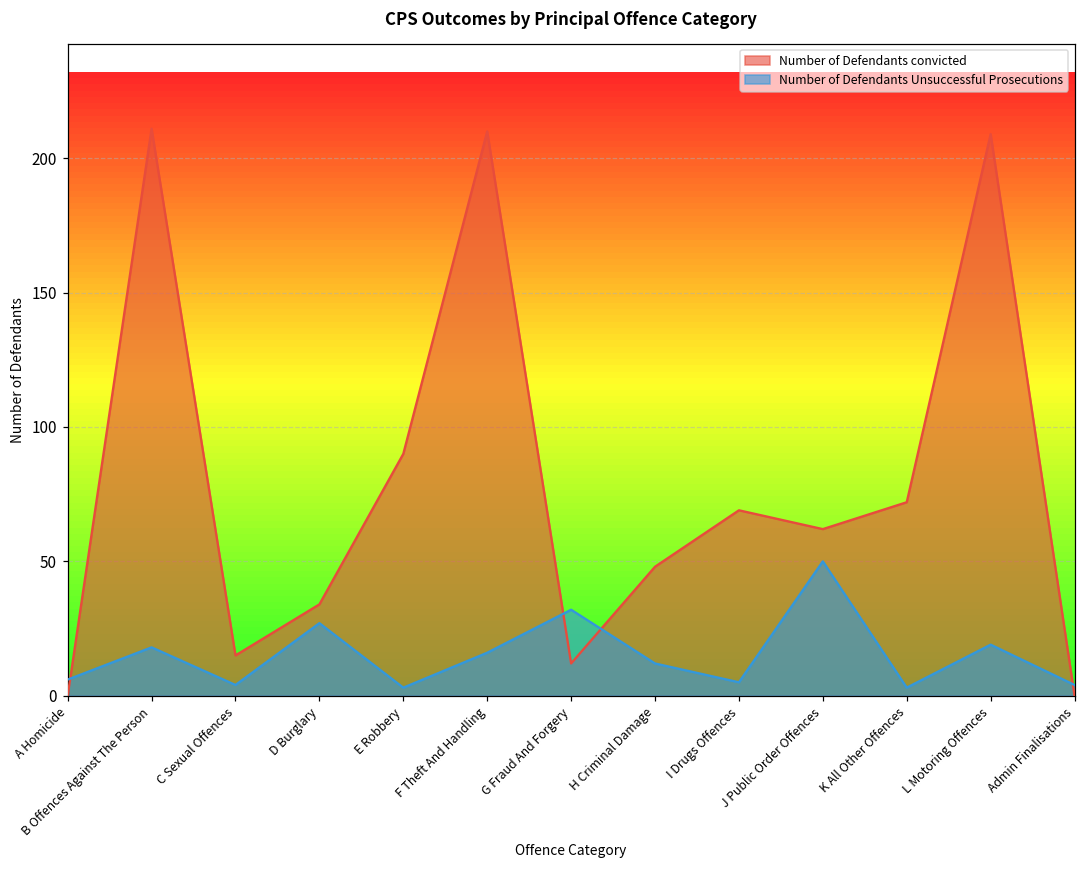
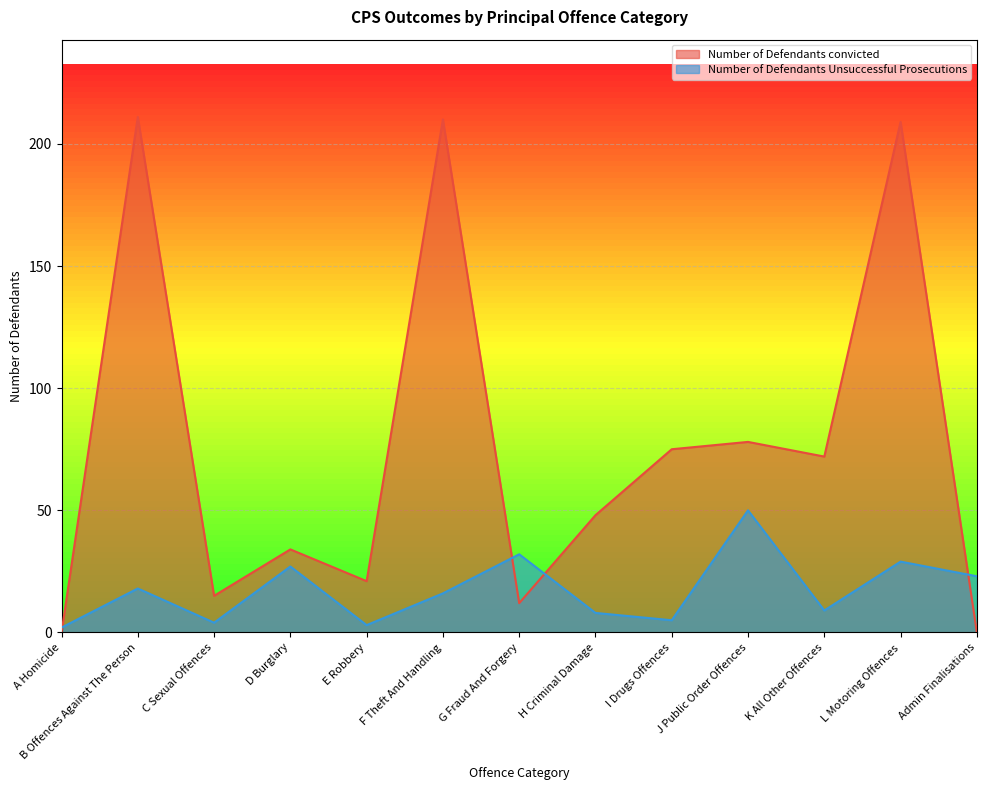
Number of Defendants Unsuccessful Prosecutions, A Homicide: 6 -> 2
Number of Defendants convicted, E Robbery: 90 -> 21
Number of Defendants Unsuccessful Prosecutions, H Criminal Damage: 12 -> 8
Number of Defendants convicted, I Drugs Offences: 69 -> 75
Number of Defendants convicted, J Public Order Offences: 62 -> 78
Number of Defendants Unsuccessful Prosecutions, K All Other Offences: 3 -> 9
Number of Defendants Unsuccessful Prosecutions, L Motoring Offences: 19 -> 29
Number of Defendants Unsuccessful Prosecutions, Admin Finalisations: 4 -> 23
